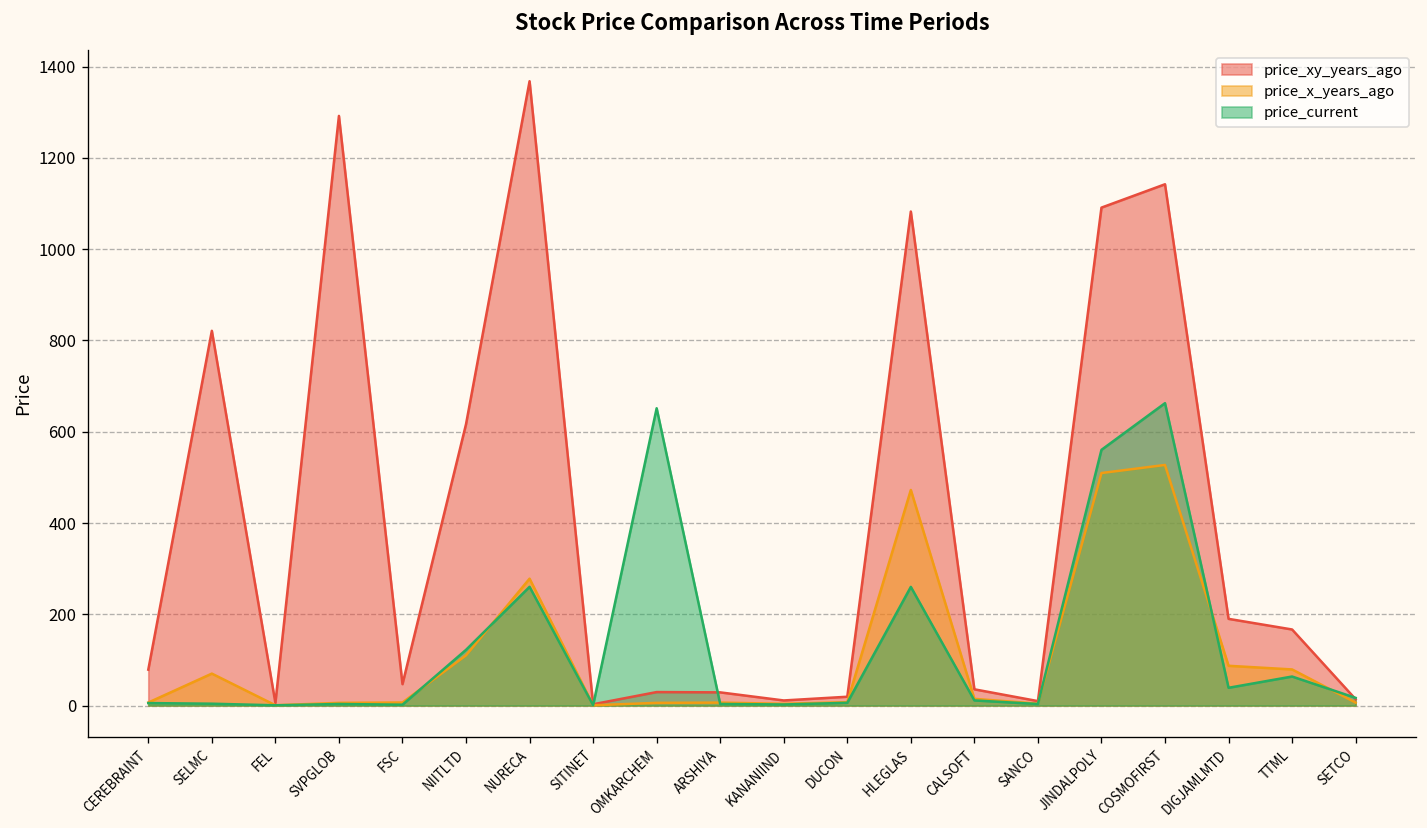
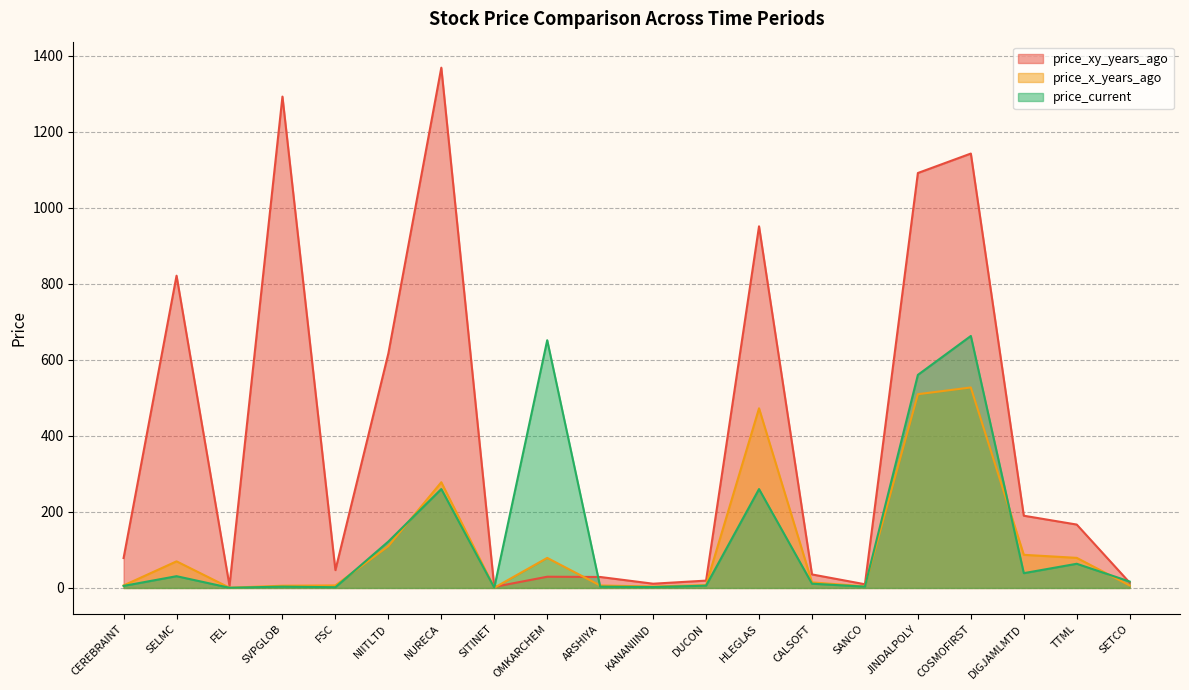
price_current, SELMC: 0 -> 30
price_x_years_ago, OMKARCHEM: 10 -> 80
price_xy_years_ago, HLEGLAS: 1080 -> 950
